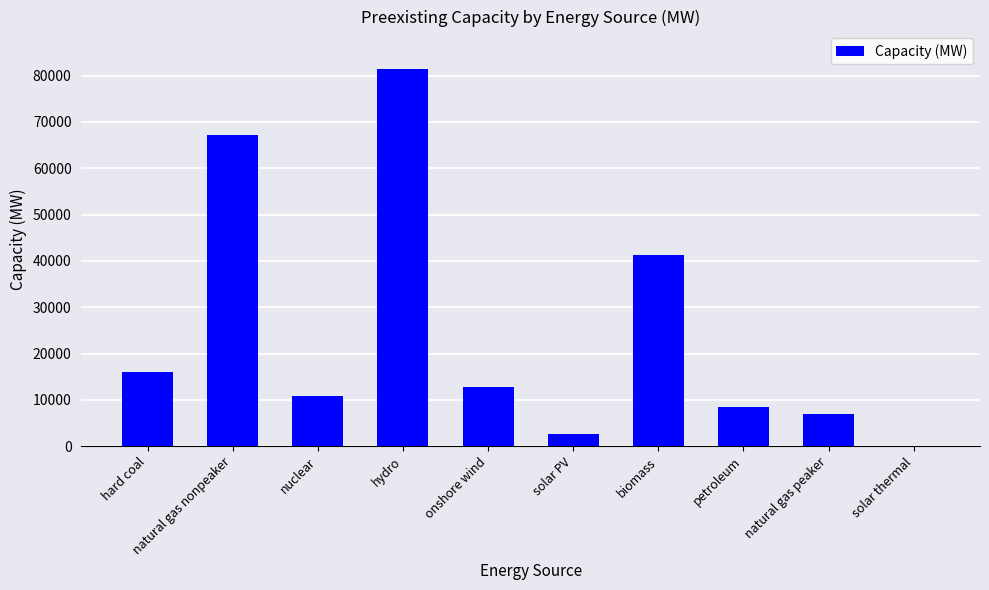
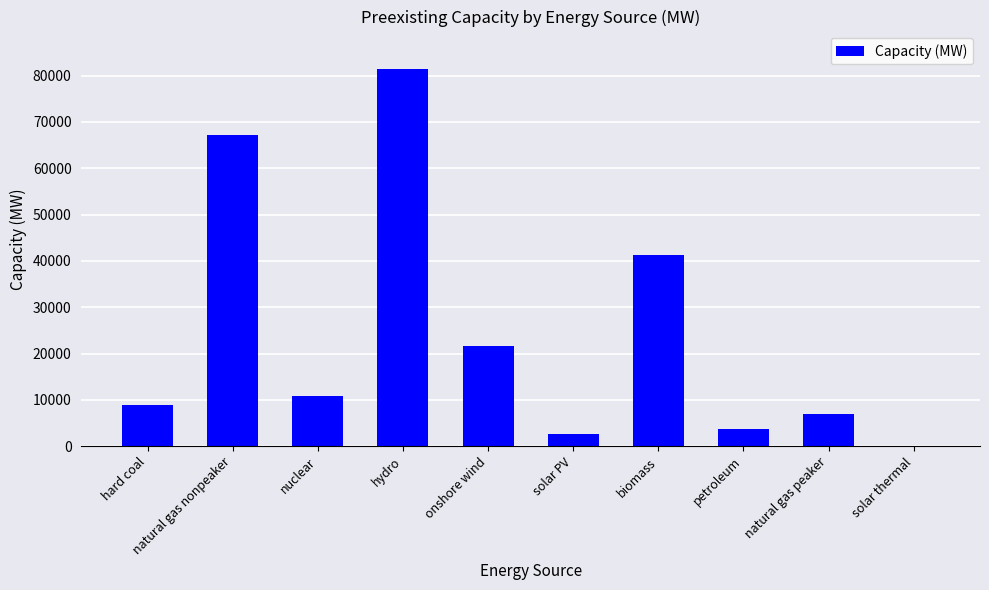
hard coal: 16000 -> 9000
onshore wind: 13000 -> 22000
petroleum: 8000 -> 4000
